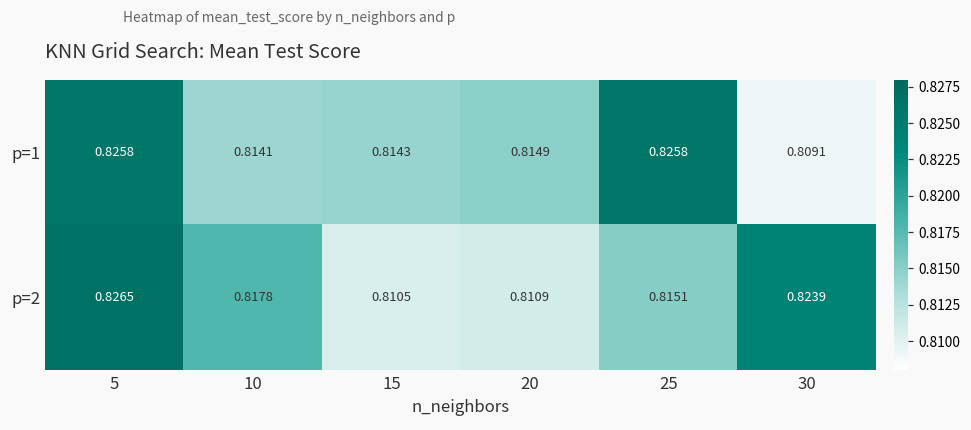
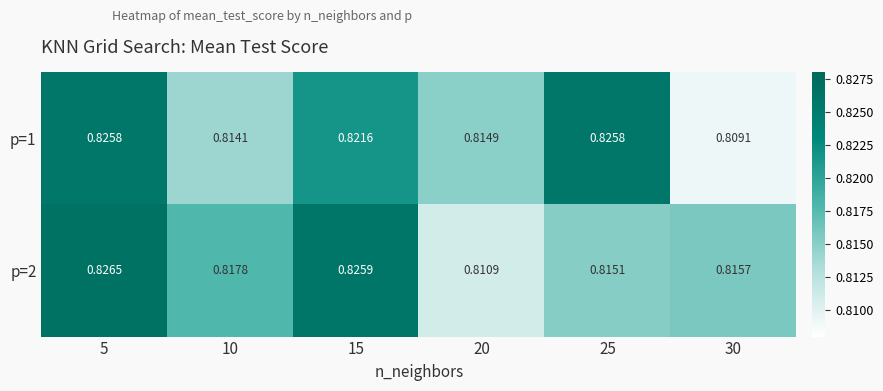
p=1, 15: 0.8143 -> 0.8216
p=2, 15: 0.8105 -> 0.8259
p=2, 30: 0.8239 -> 0.8157
